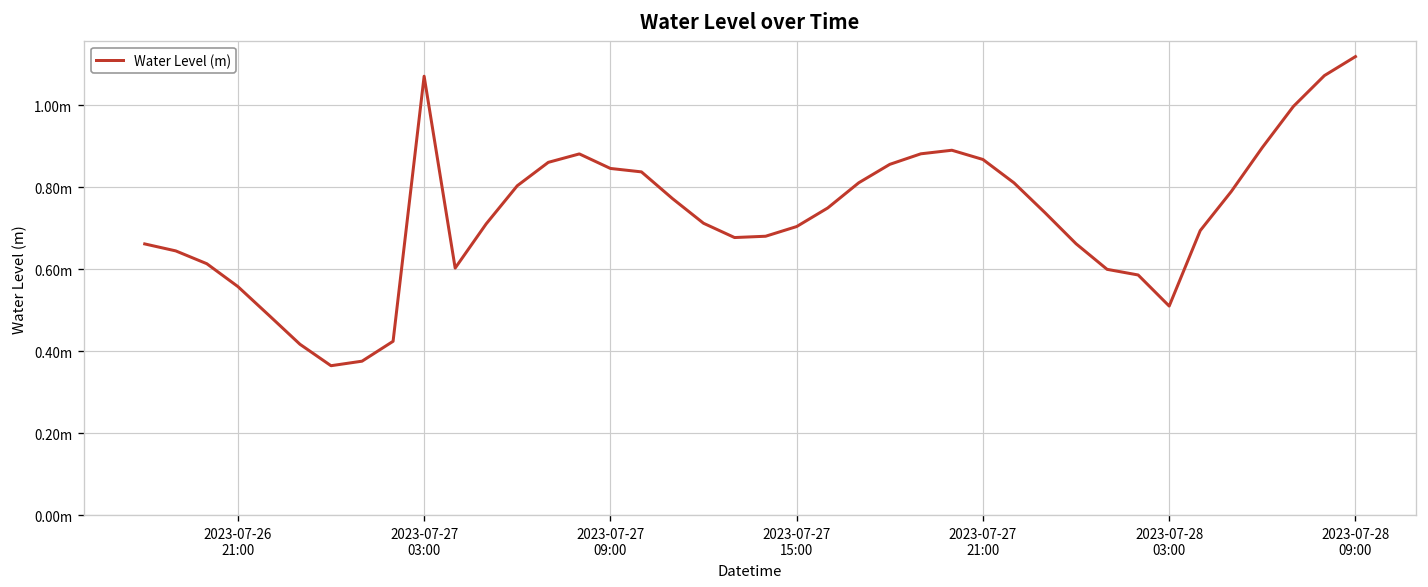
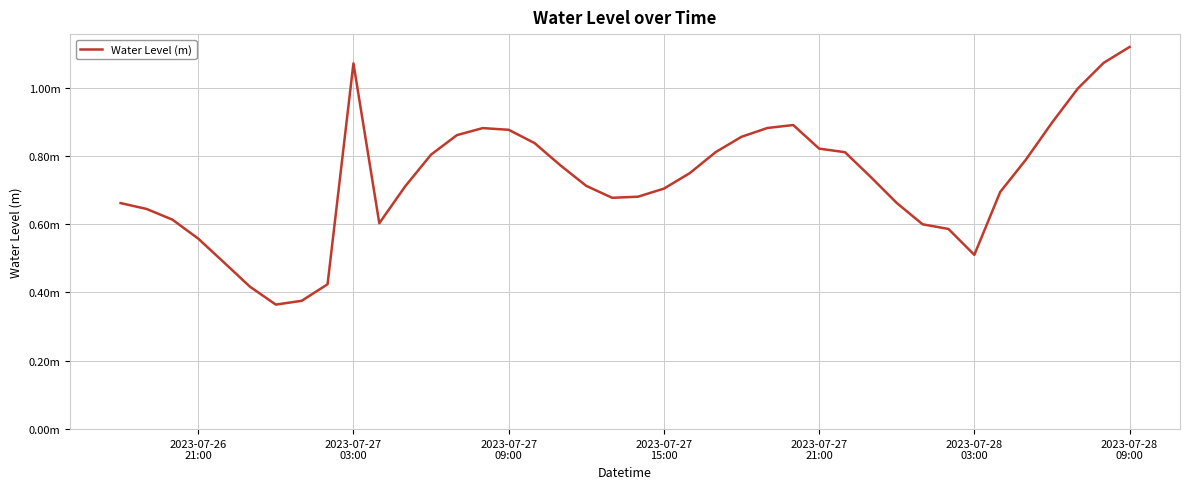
2023-07-27 09:00: 0.85m -> 0.88m
2023-07-27 21:00: 0.87m -> 0.82m
